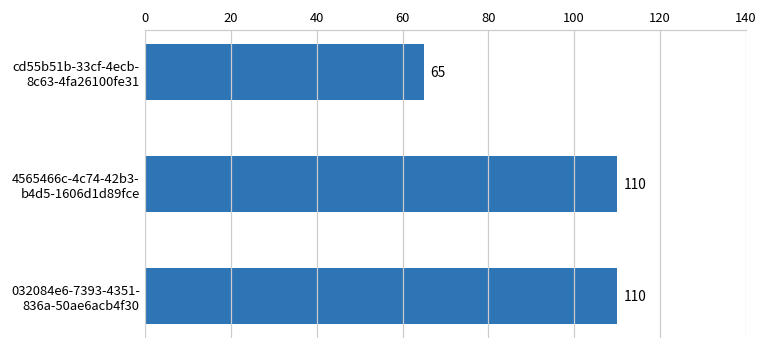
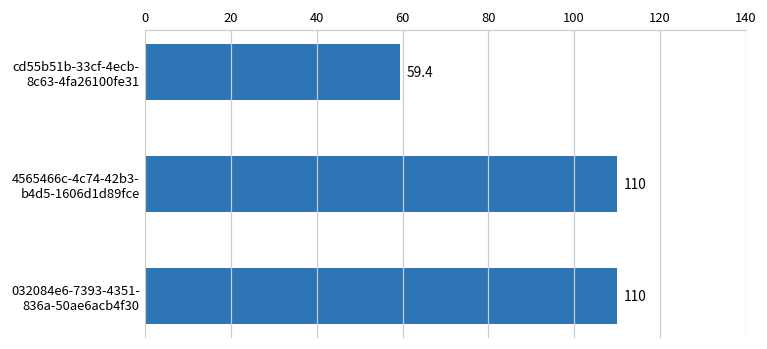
cd55b51b-33cf-4ecb- 8c63-4fa26100fe31: 65 -> 59.4
